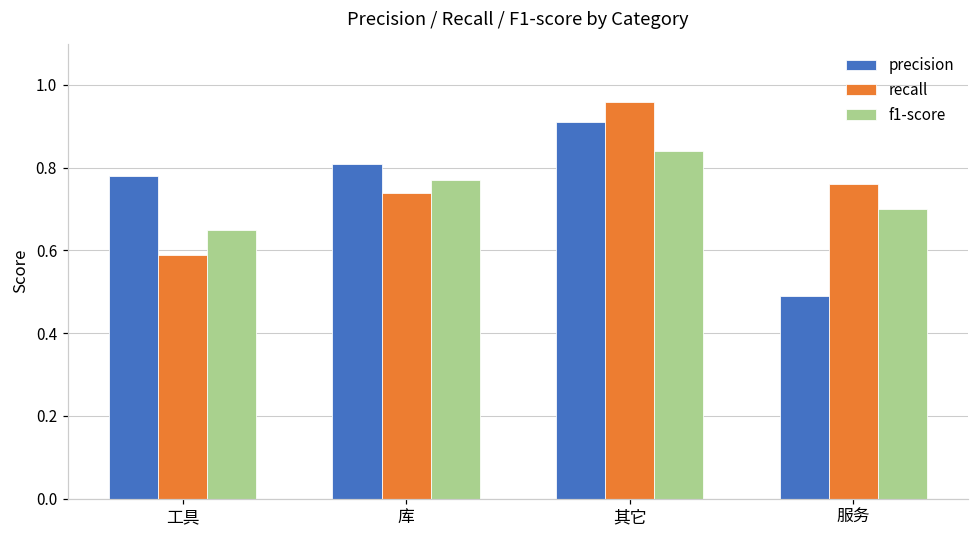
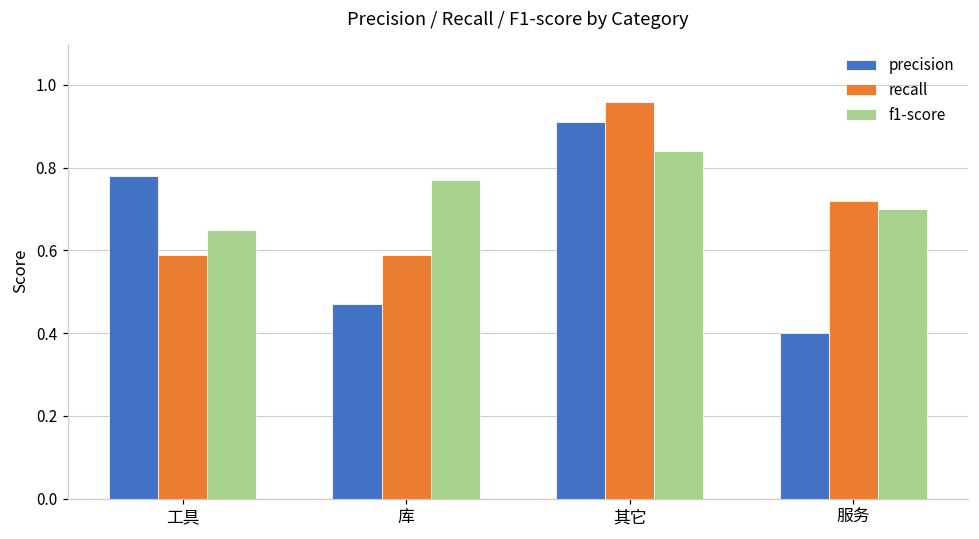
precision, 库: 0.81 -> 0.47
recall, 库: 0.74 -> 0.59
precision, 服务: 0.49 -> 0.40
recall, 服务: 0.76 -> 0.72
